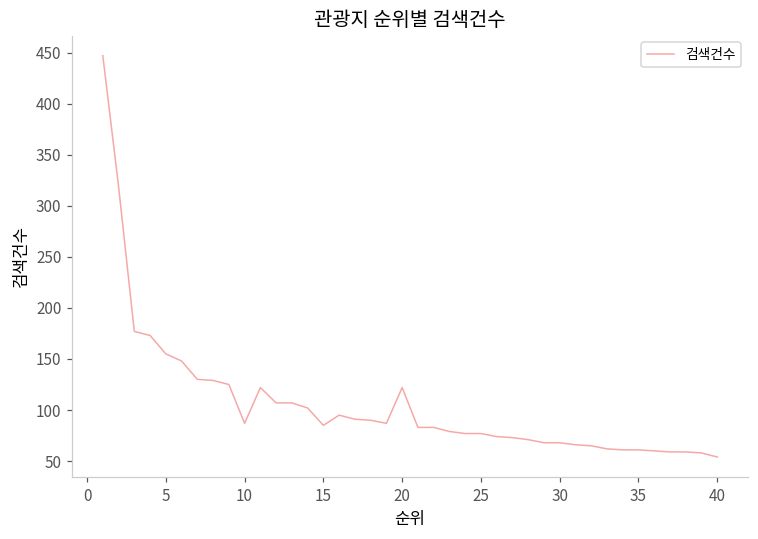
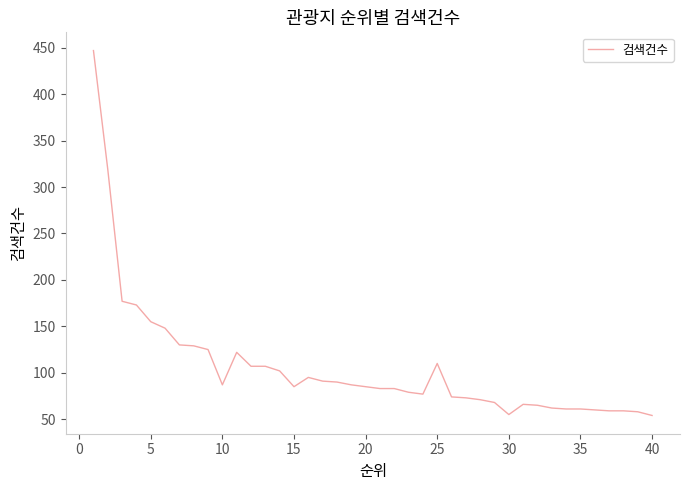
20: 120 -> 90
25: 80 -> 110
30: 70 -> 60
